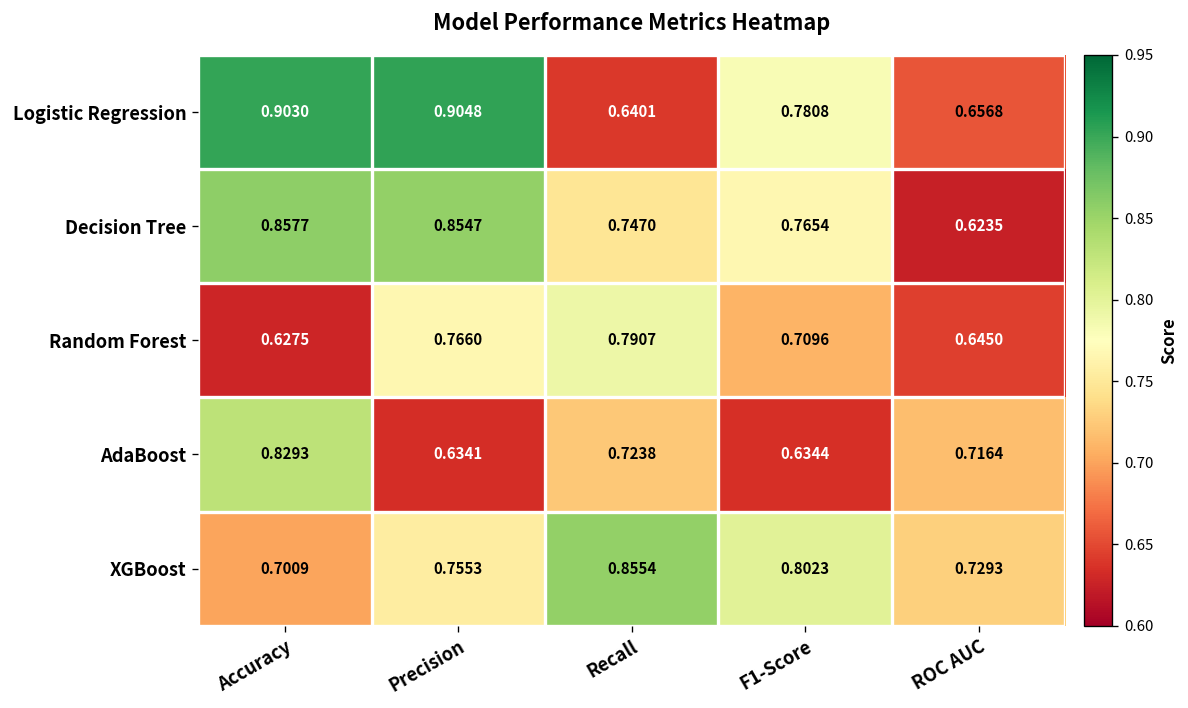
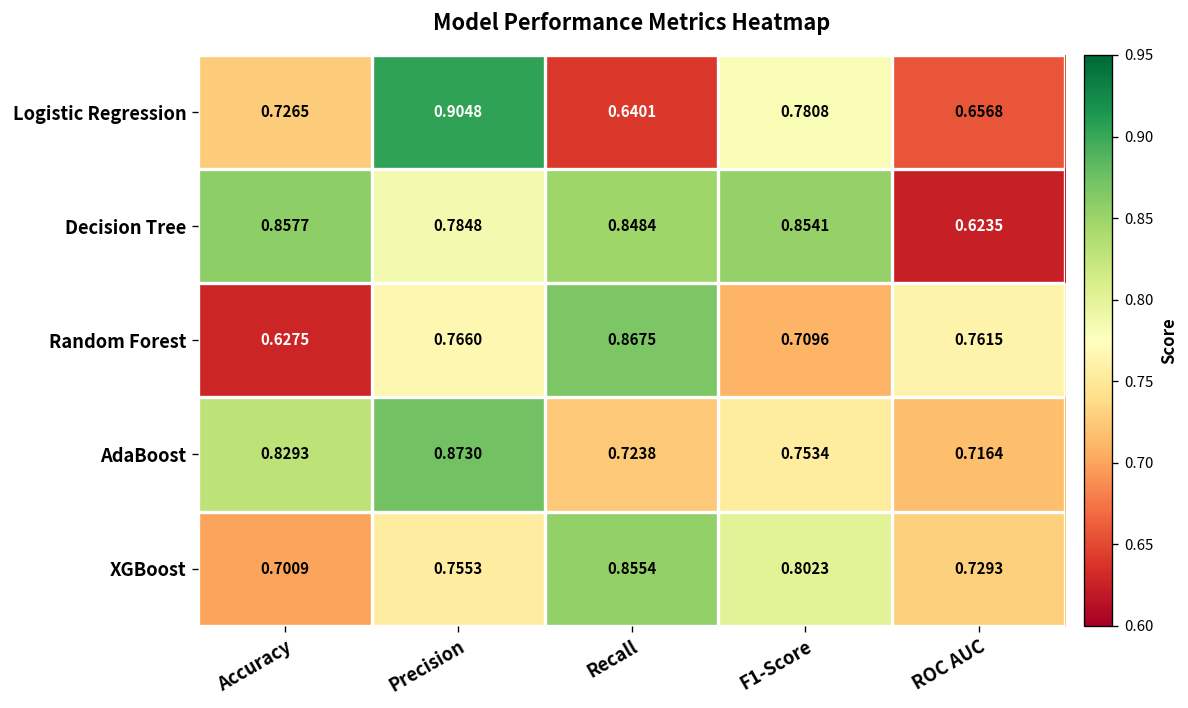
Logistic Regression, Accuracy: 0.9030 -> 0.7265
Decision Tree, Precision: 0.8547 -> 0.7848
Decision Tree, Recall: 0.7470 -> 0.8484
Decision Tree, F1-Score: 0.7654 -> 0.8541
Random Forest, Recall: 0.7907 -> 0.8675
Random Forest, ROC AUC: 0.6450 -> 0.7615
AdaBoost, Precision: 0.6341 -> 0.8730
AdaBoost, F1-Score: 0.6344 -> 0.7534
